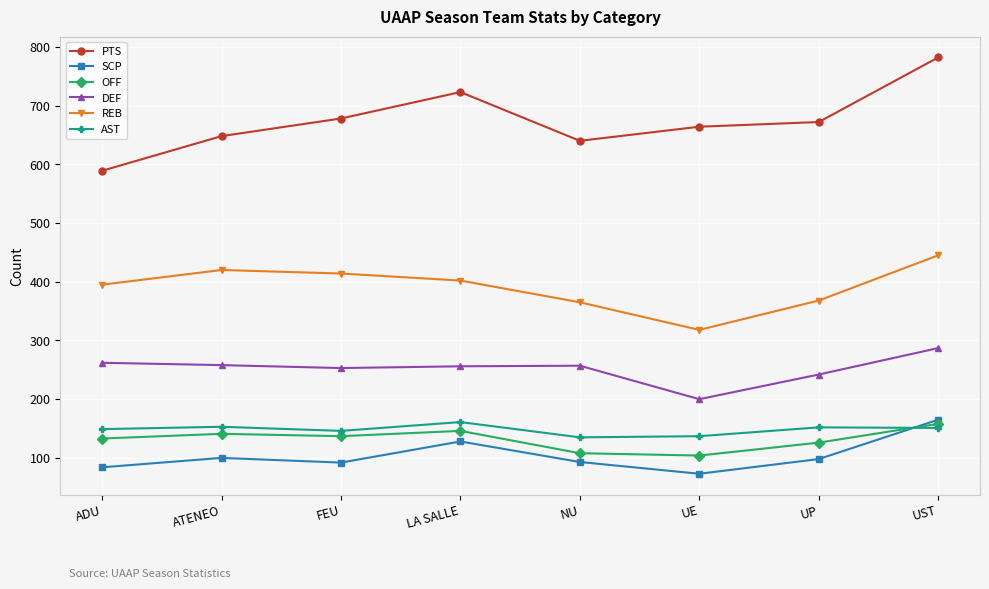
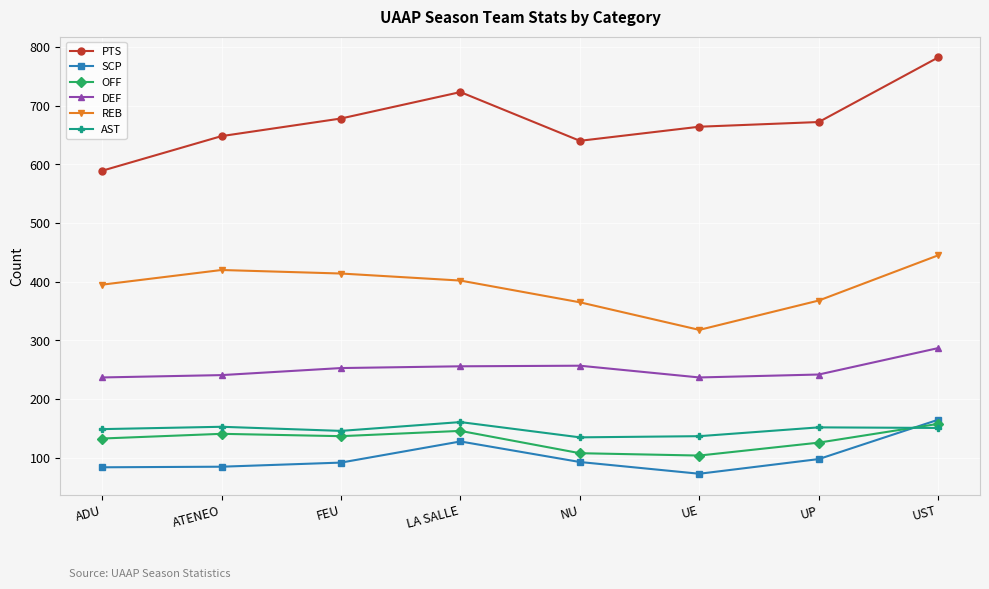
DEF, ADU: 260 -> 240
SCP, ATENEO: 100 -> 90
DEF, ATENEO: 260 -> 240
DEF, UE: 200 -> 240
